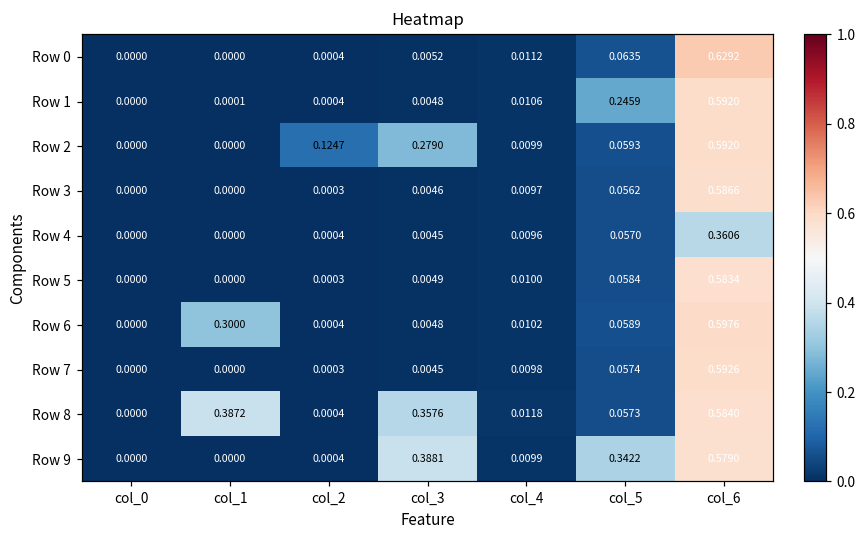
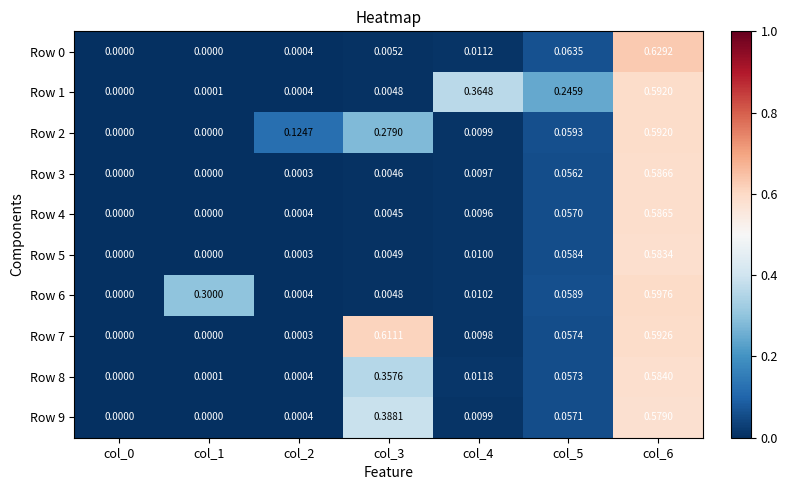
Row 1, col_4: 0.0106 -> 0.3648
Row 4, col_6: 0.3606 -> 0.5865
Row 7, col_3: 0.0045 -> 0.6111
Row 8, col_1: 0.3872 -> 0.0001
Row 9, col_5: 0.3422 -> 0.0571
